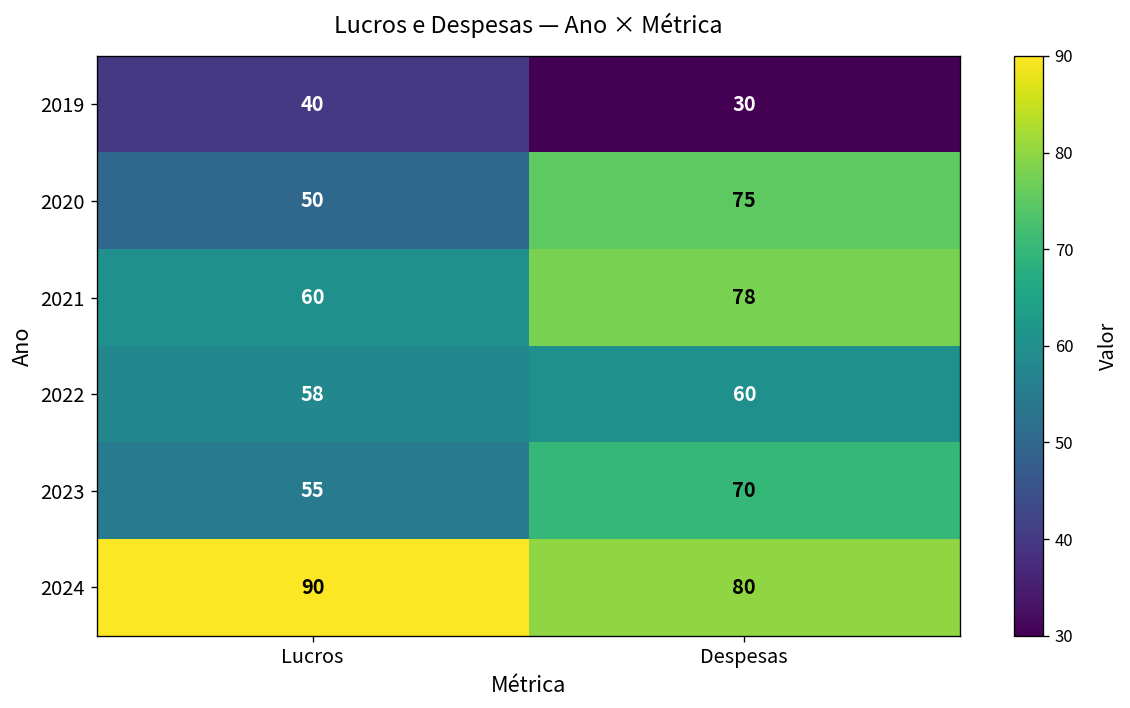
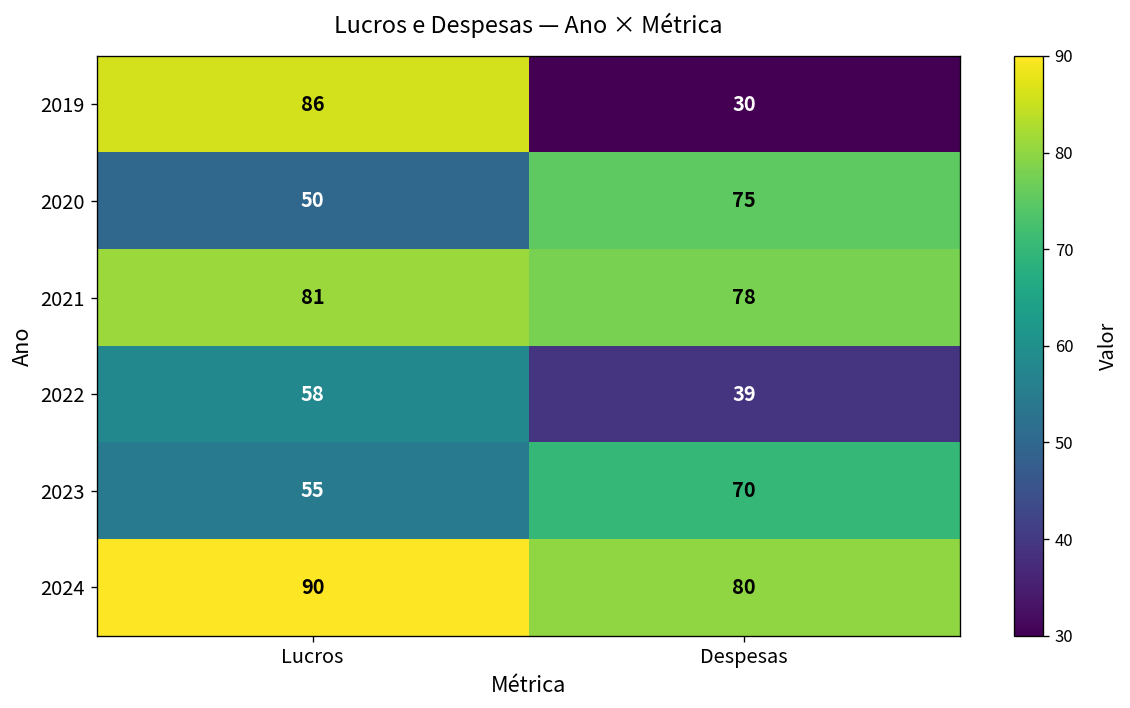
2019, Lucros: 40 -> 86
2021, Lucros: 60 -> 81
2022, Despesas: 60 -> 39
